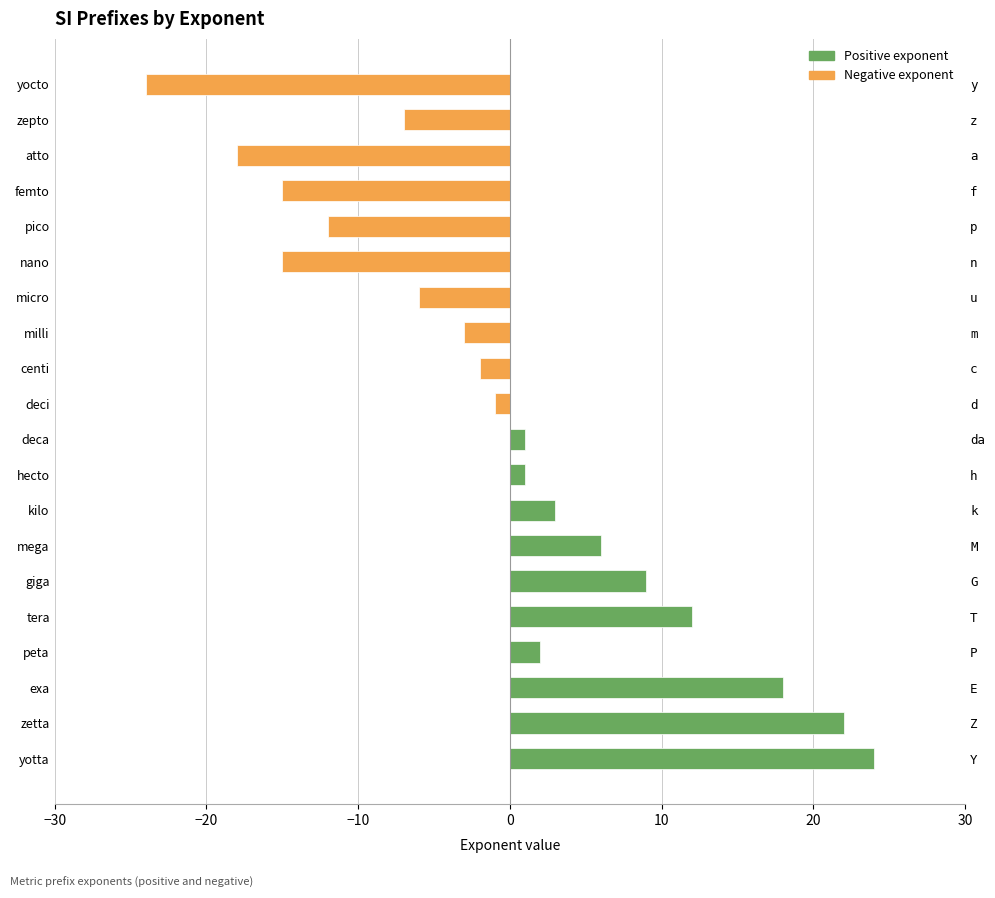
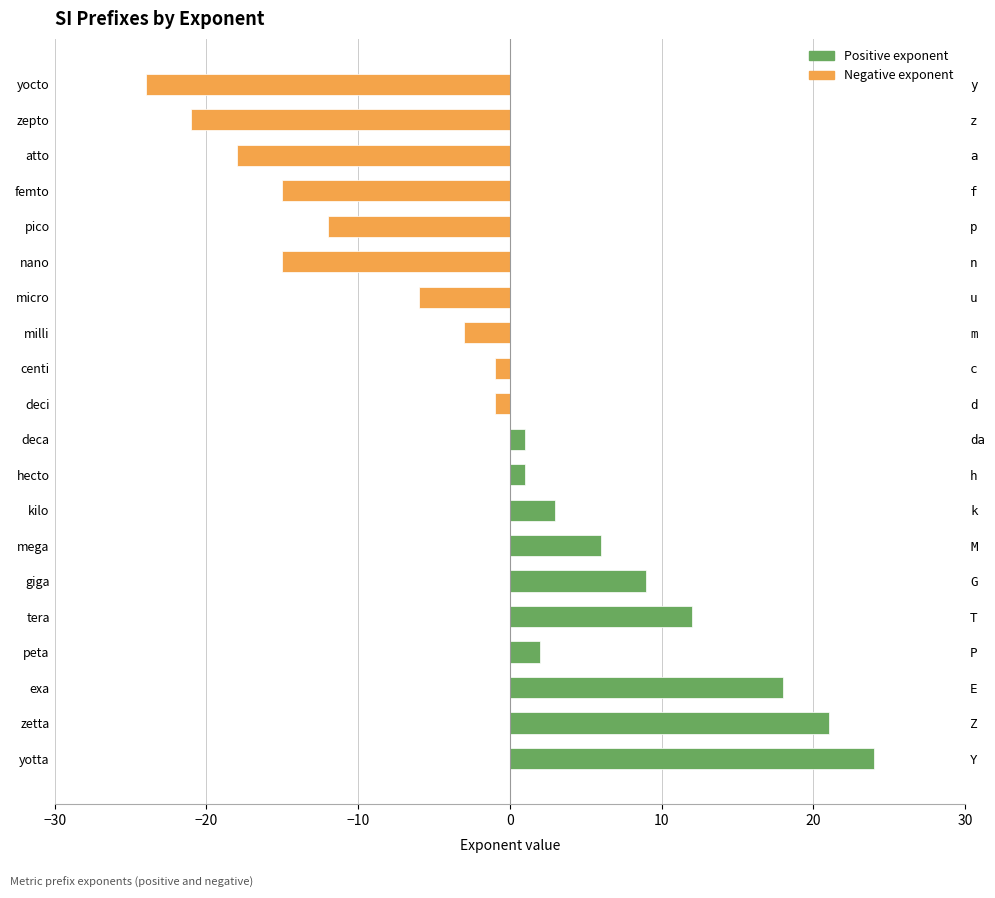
zepto: -7 -> -21
centi: -2 -> -1
zetta: 22 -> 21
